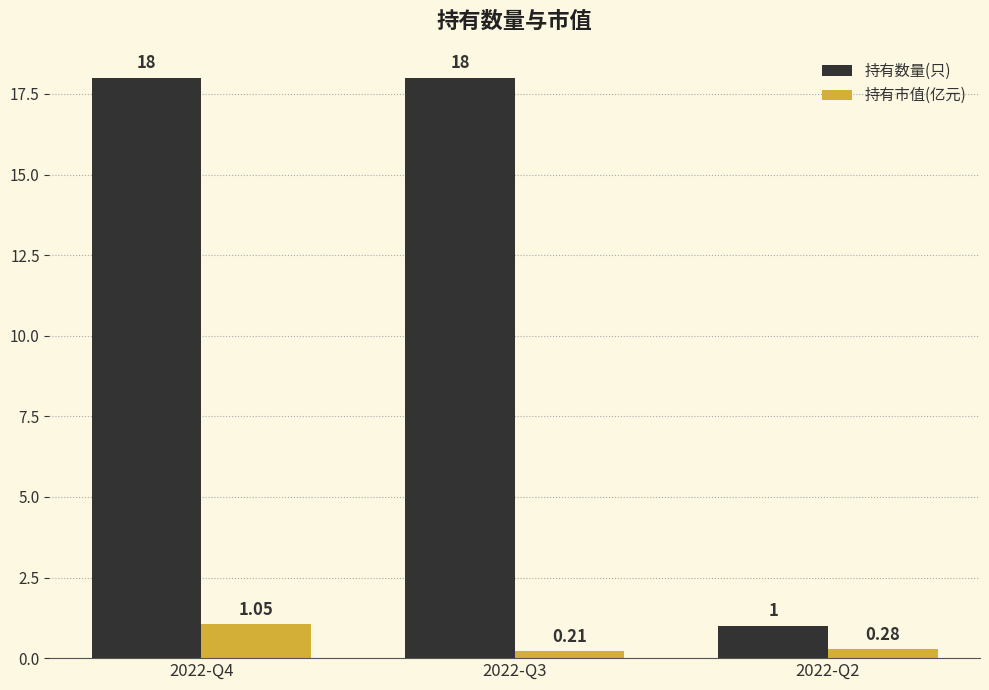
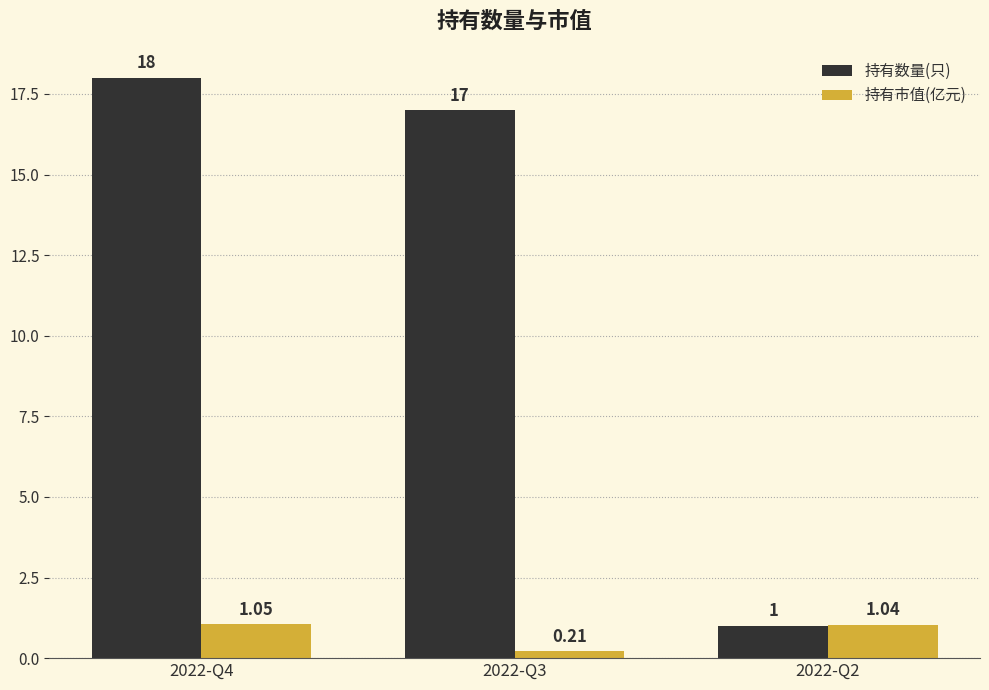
持有数量(只), 2022-Q3: 18 -> 17
持有市值(亿元), 2022-Q2: 0.28 -> 1.04
